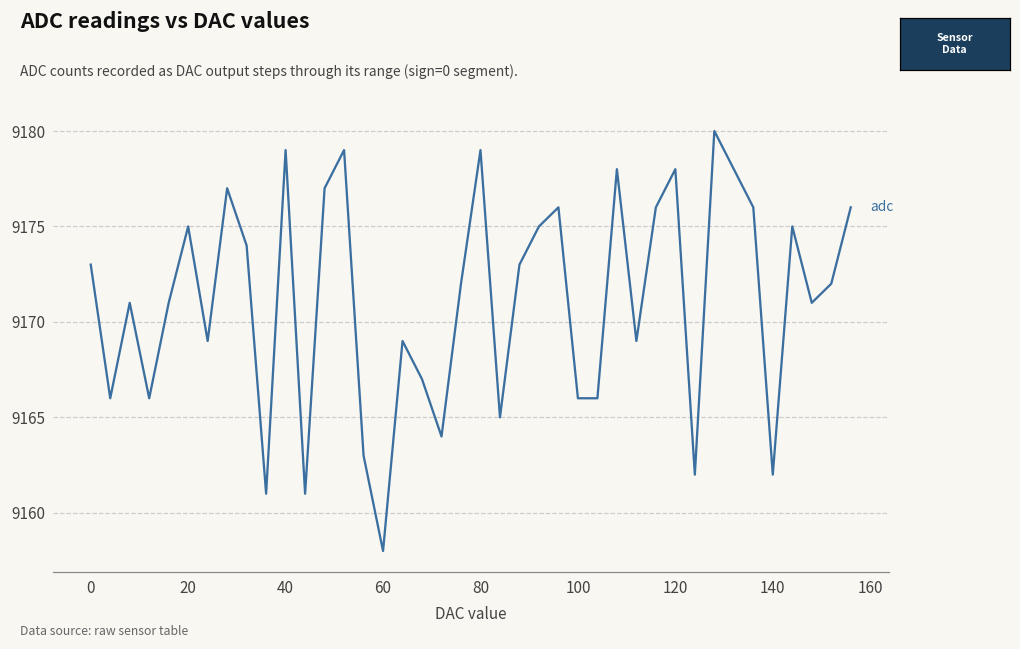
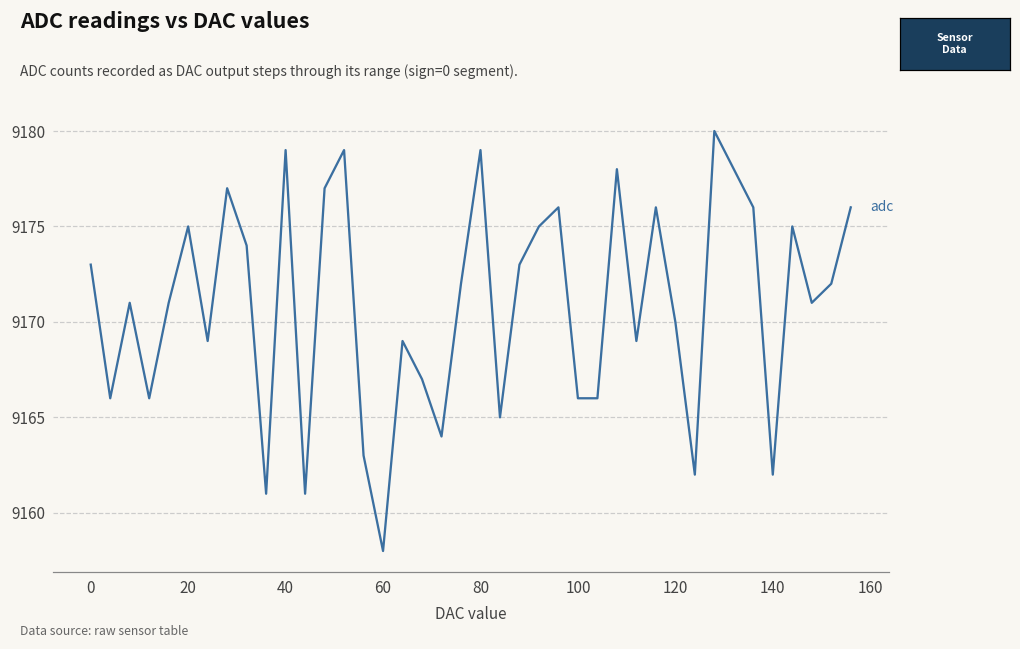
120: 9178 -> 9170
